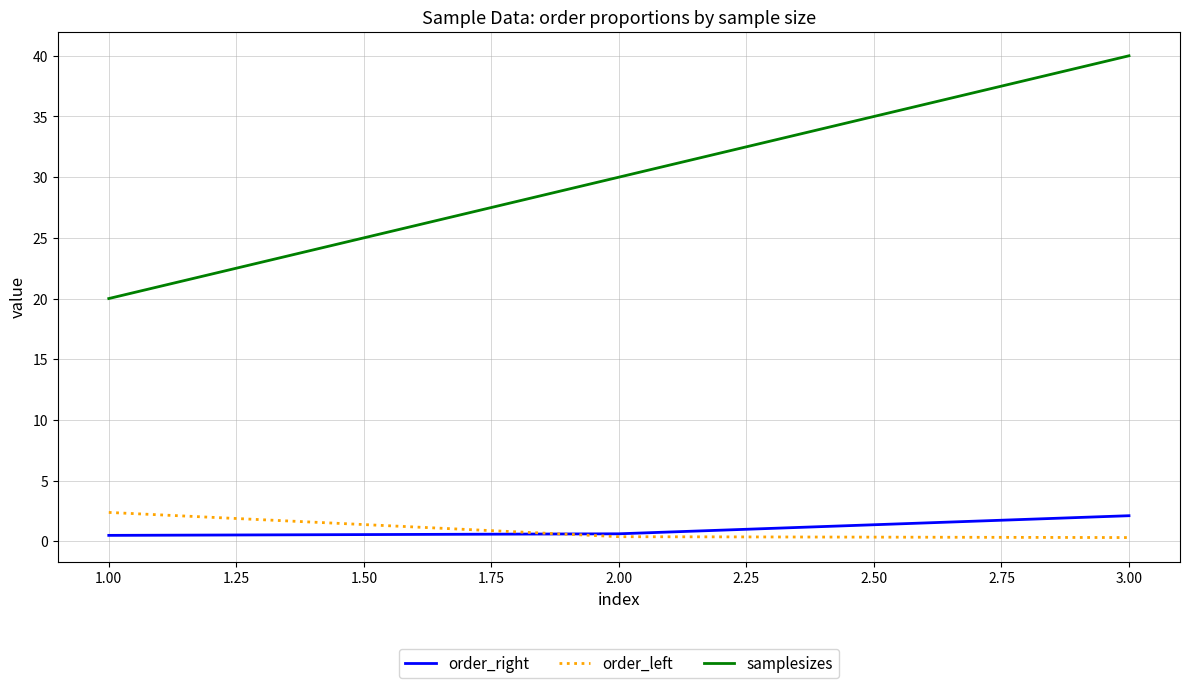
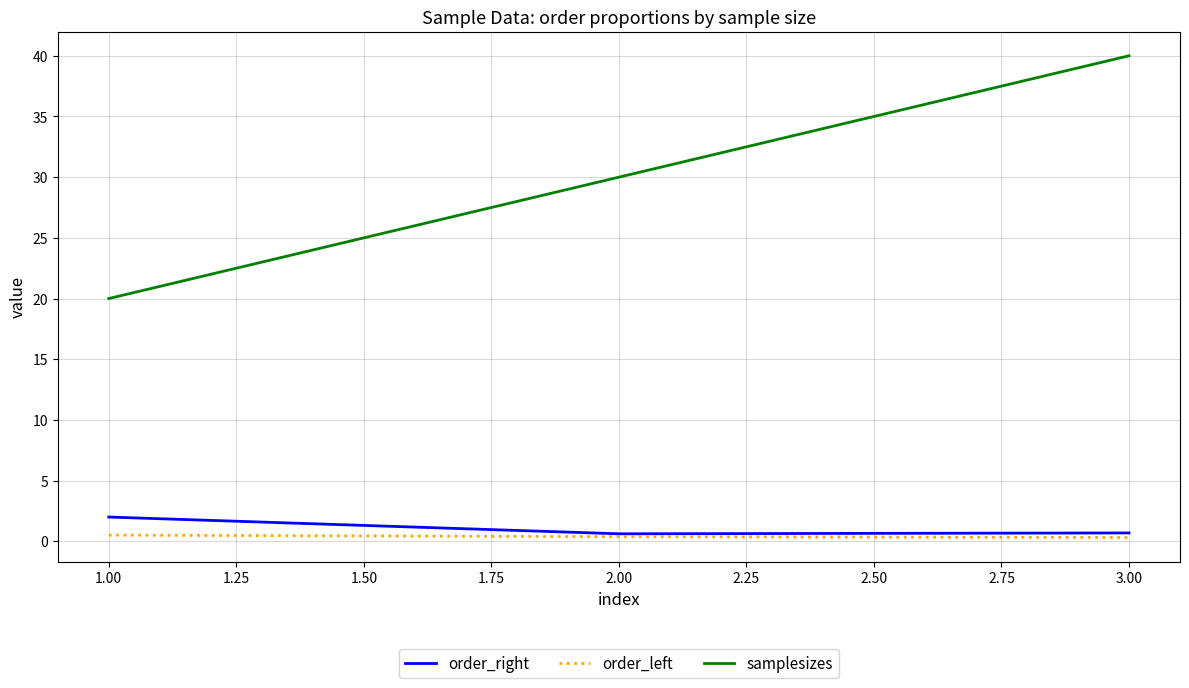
order_right, 1.00: 0.5 -> 2.0
order_left, 1.00: 2.4 -> 0.5
order_right, 3.00: 2.1 -> 0.7
